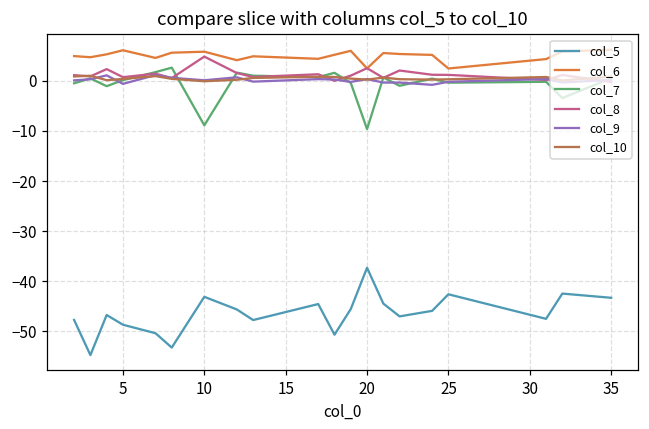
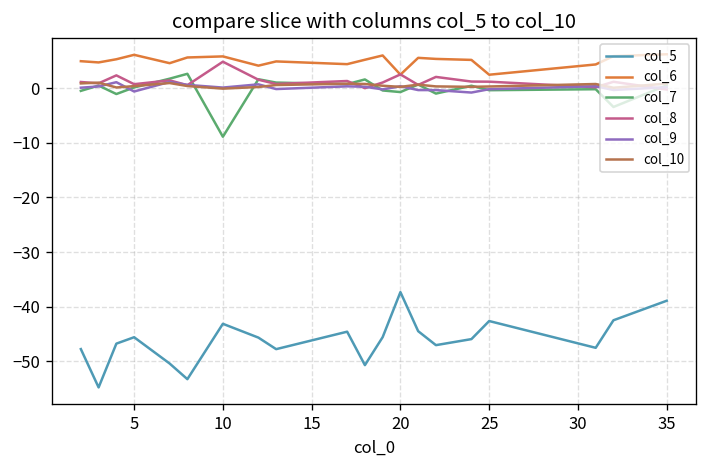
col_5, 5: -49 -> -46
col_7, 20: -10 -> -1
col_5, 35: -43 -> -39
